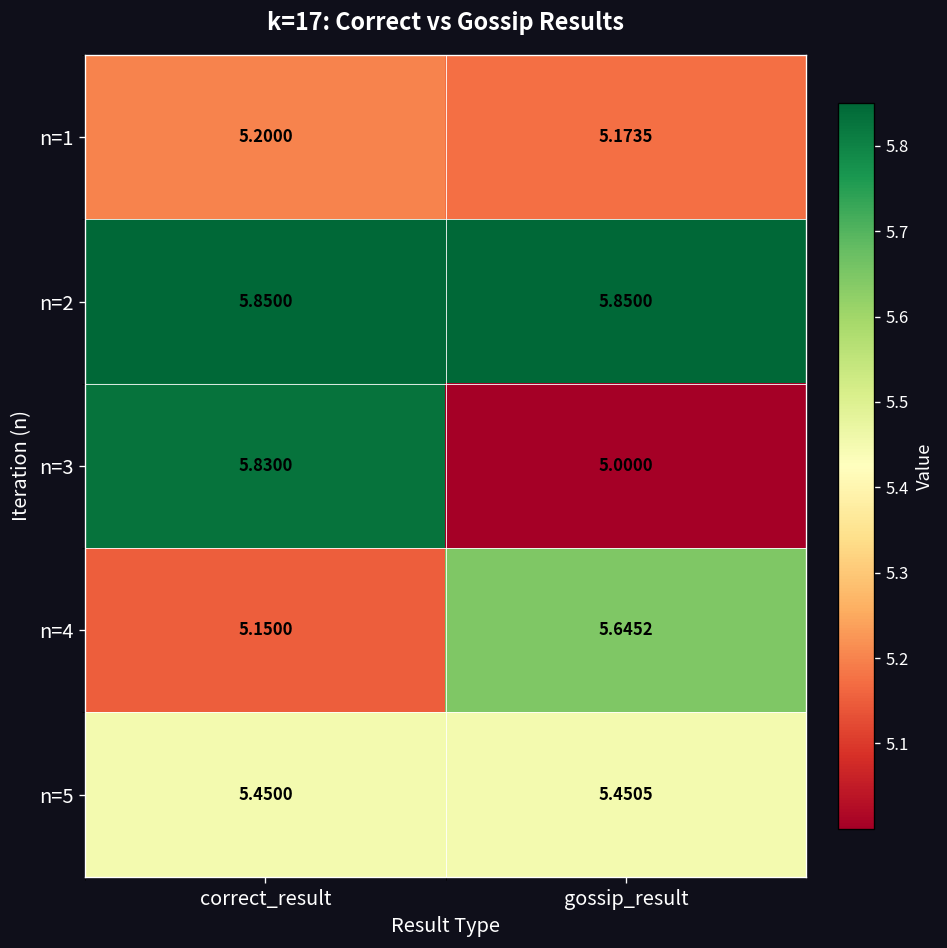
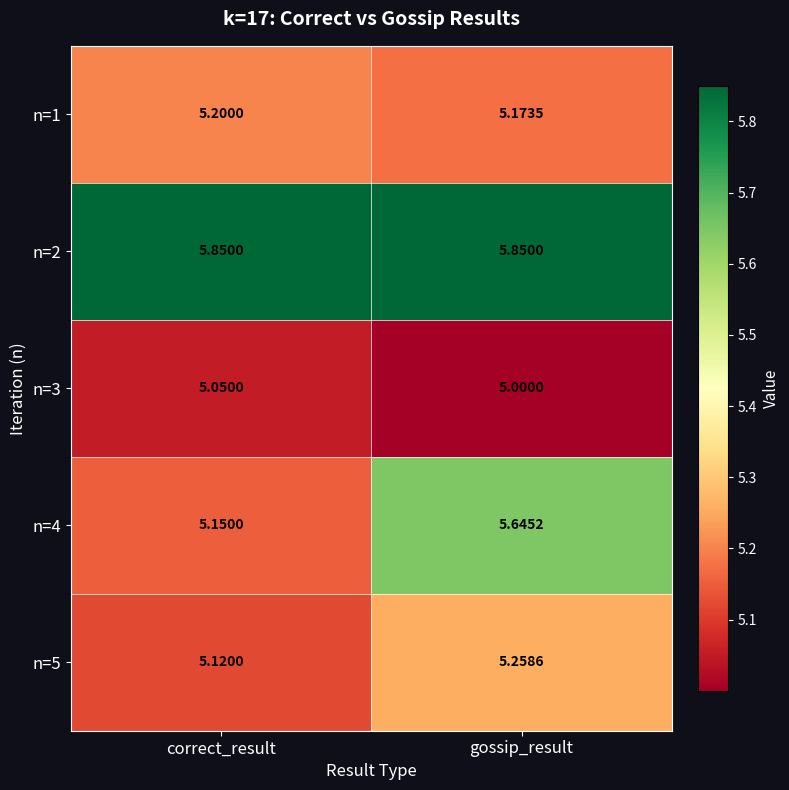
n=3, correct_result: 5.8300 -> 5.0500
n=5, correct_result: 5.4500 -> 5.1200
n=5, gossip_result: 5.4505 -> 5.2586
